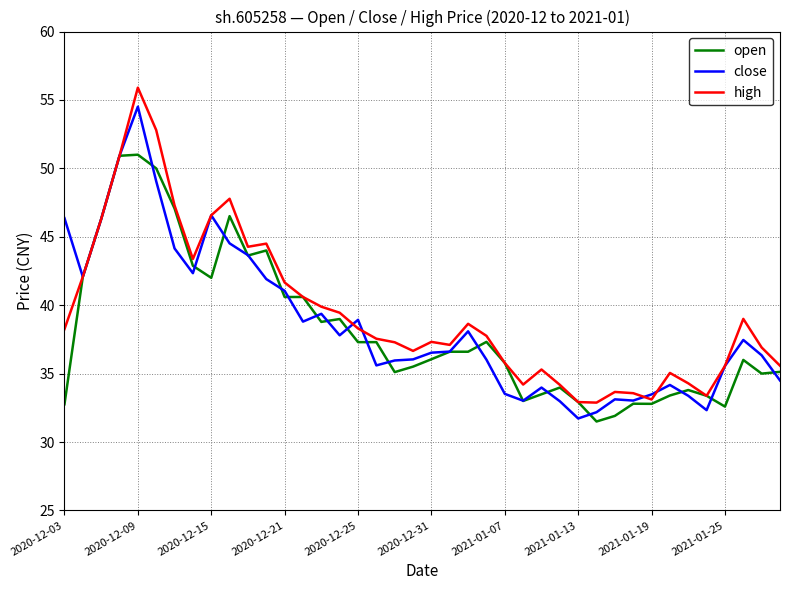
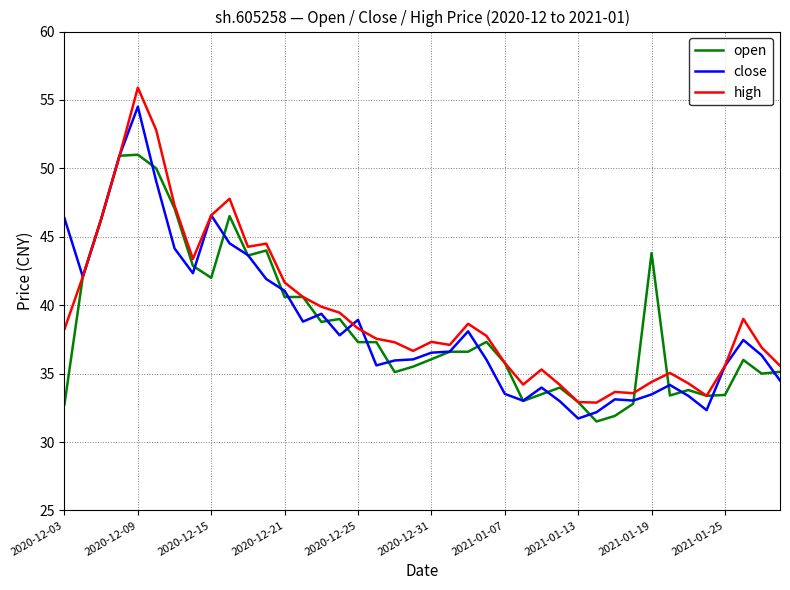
open, 2021-01-19: 32.8 -> 43.8
high, 2021-01-19: 33.1 -> 34.4
open, 2021-01-25: 32.6 -> 33.4
